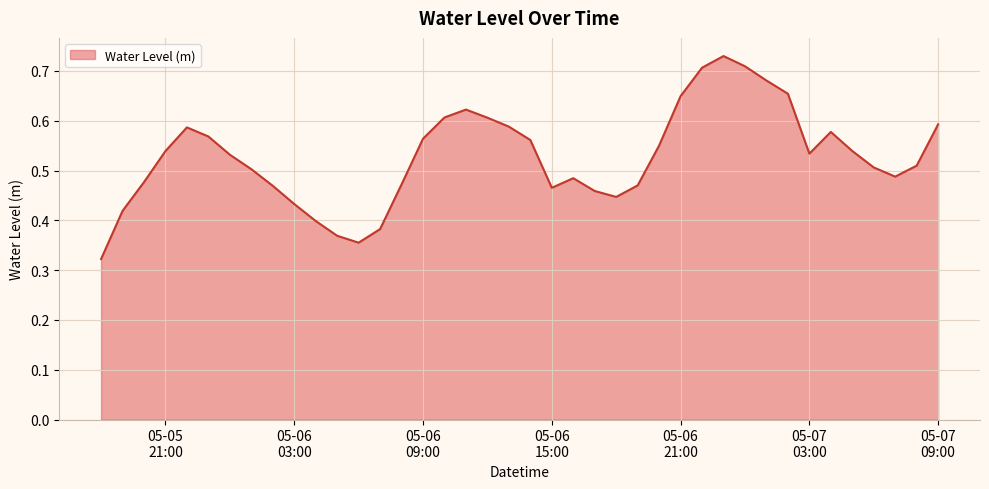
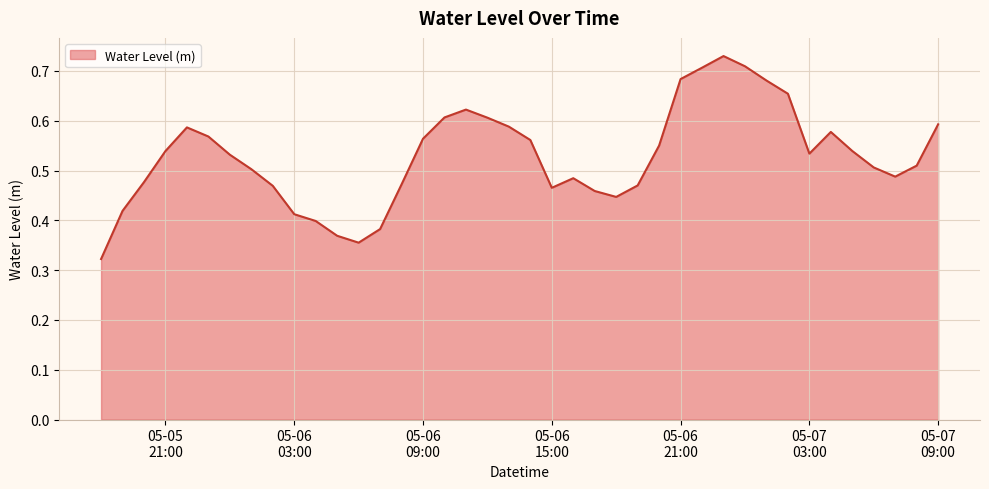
05-06 03:00: 0.43 -> 0.41
05-06 21:00: 0.65 -> 0.68
